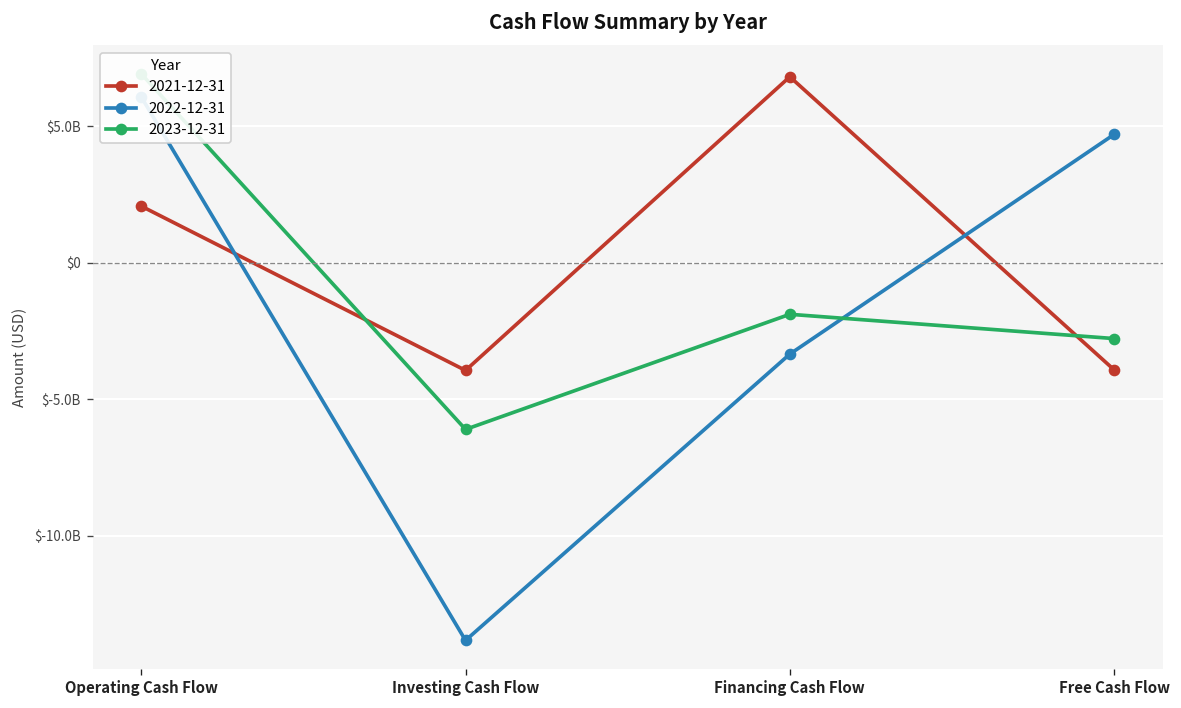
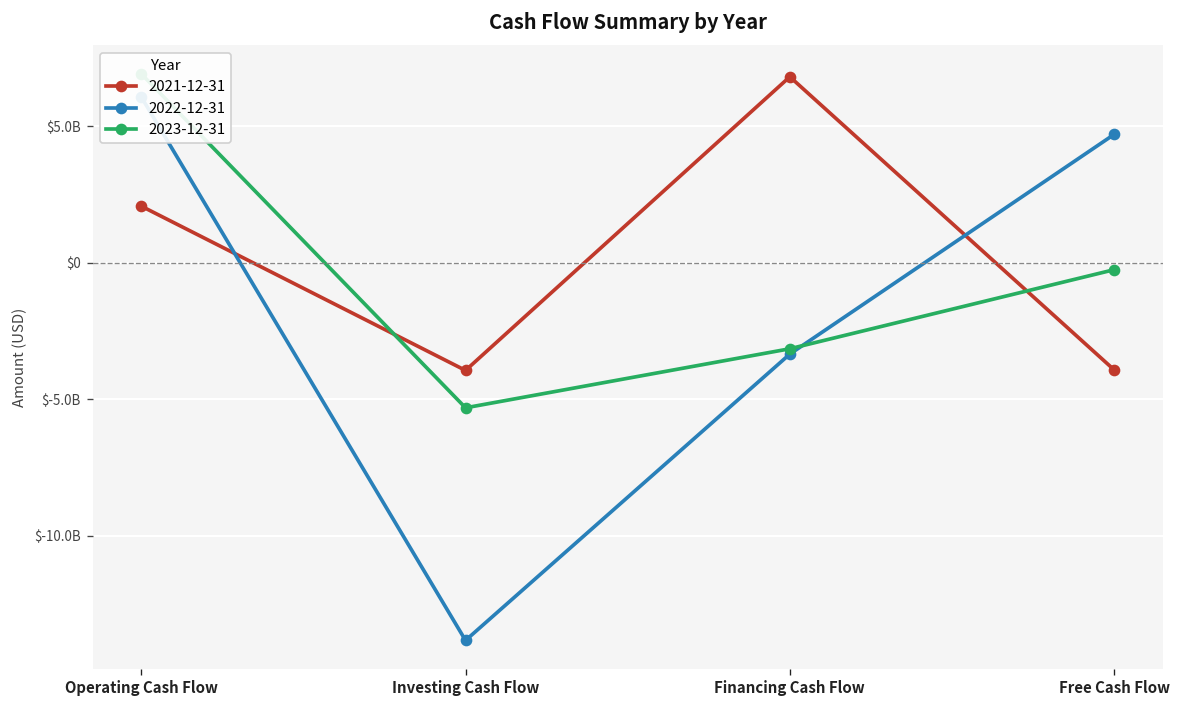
2023-12-31, Investing Cash Flow: $-6100000000 -> $-5300000000
2023-12-31, Financing Cash Flow: $-1900000000 -> $-3200000000
2023-12-31, Free Cash Flow: $-2800000000 -> $-300000000
